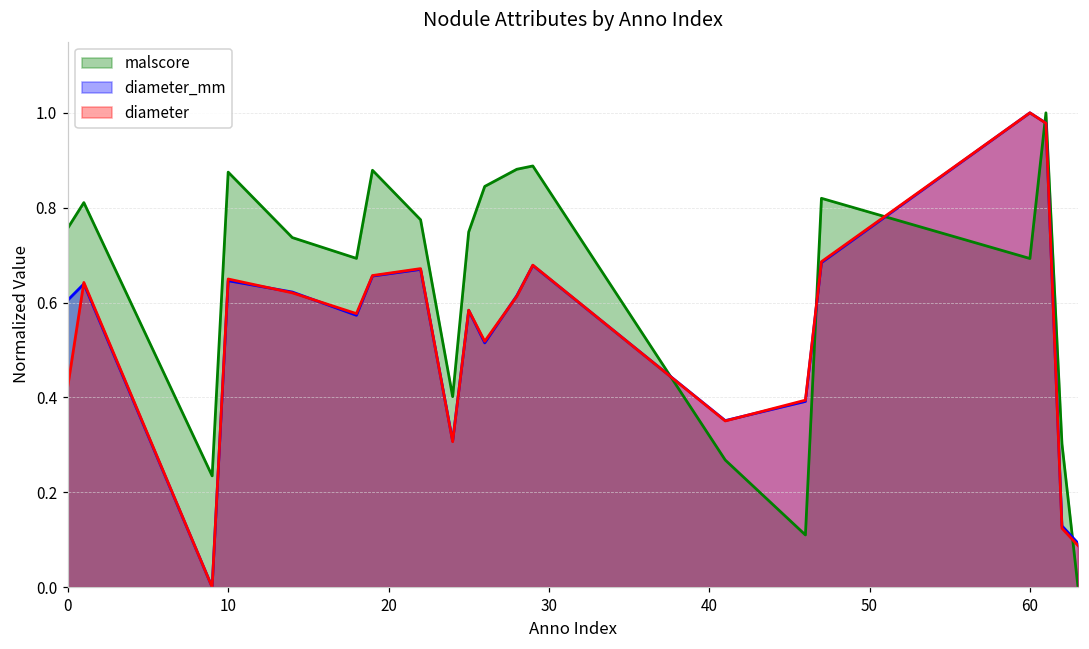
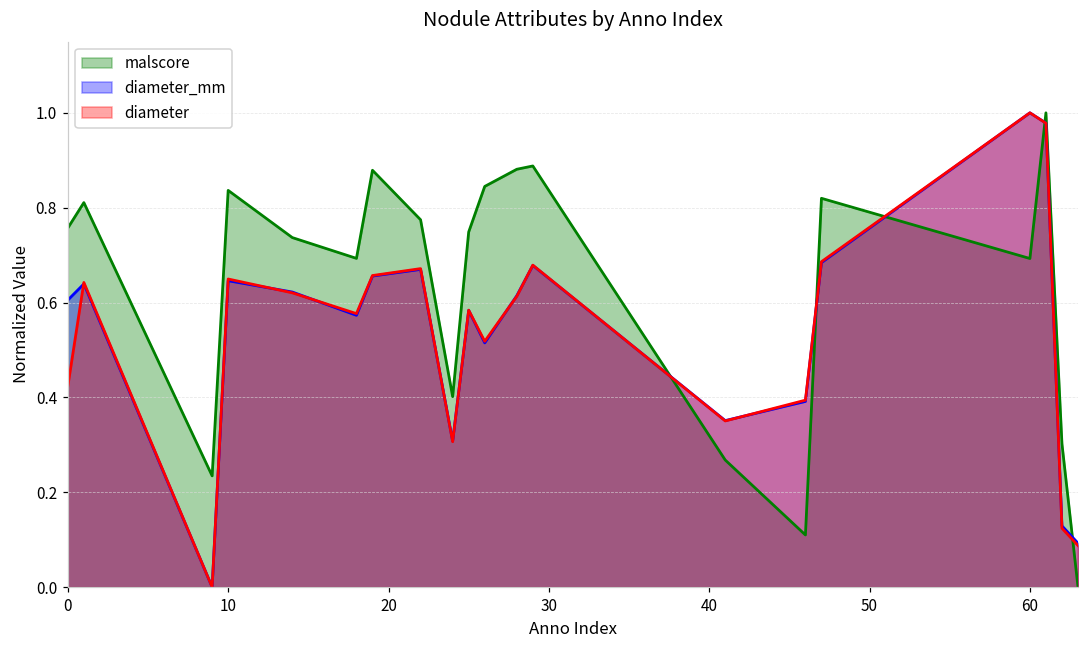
malscore, 10: 0.87 -> 0.84
